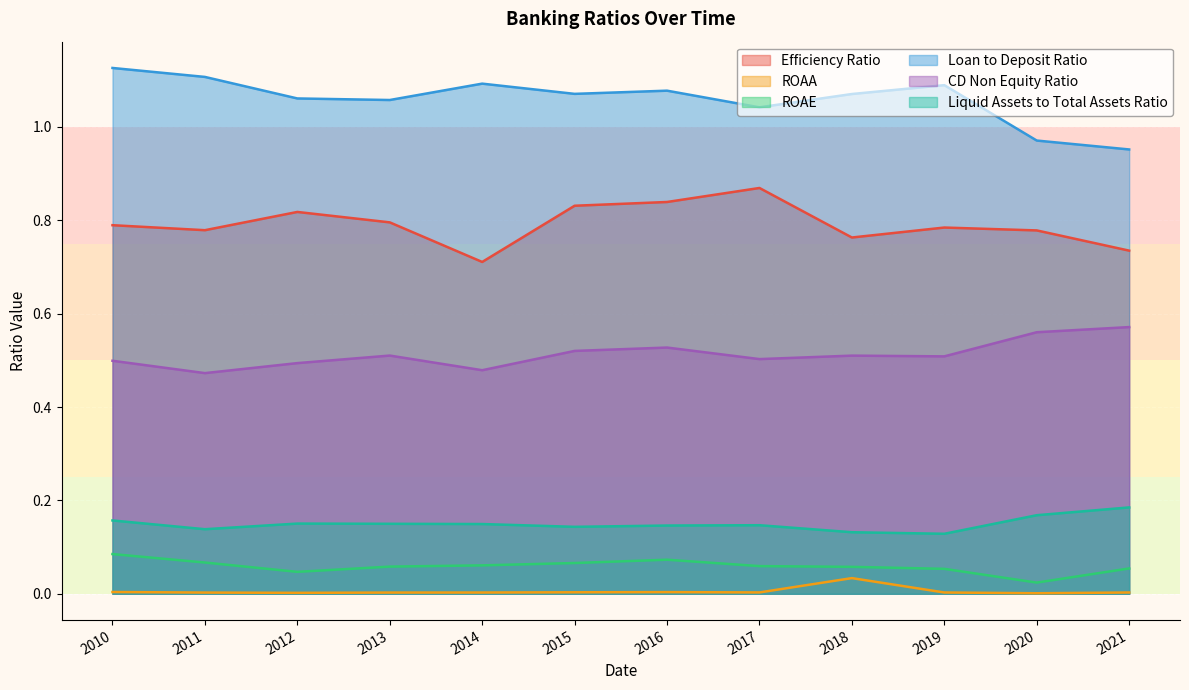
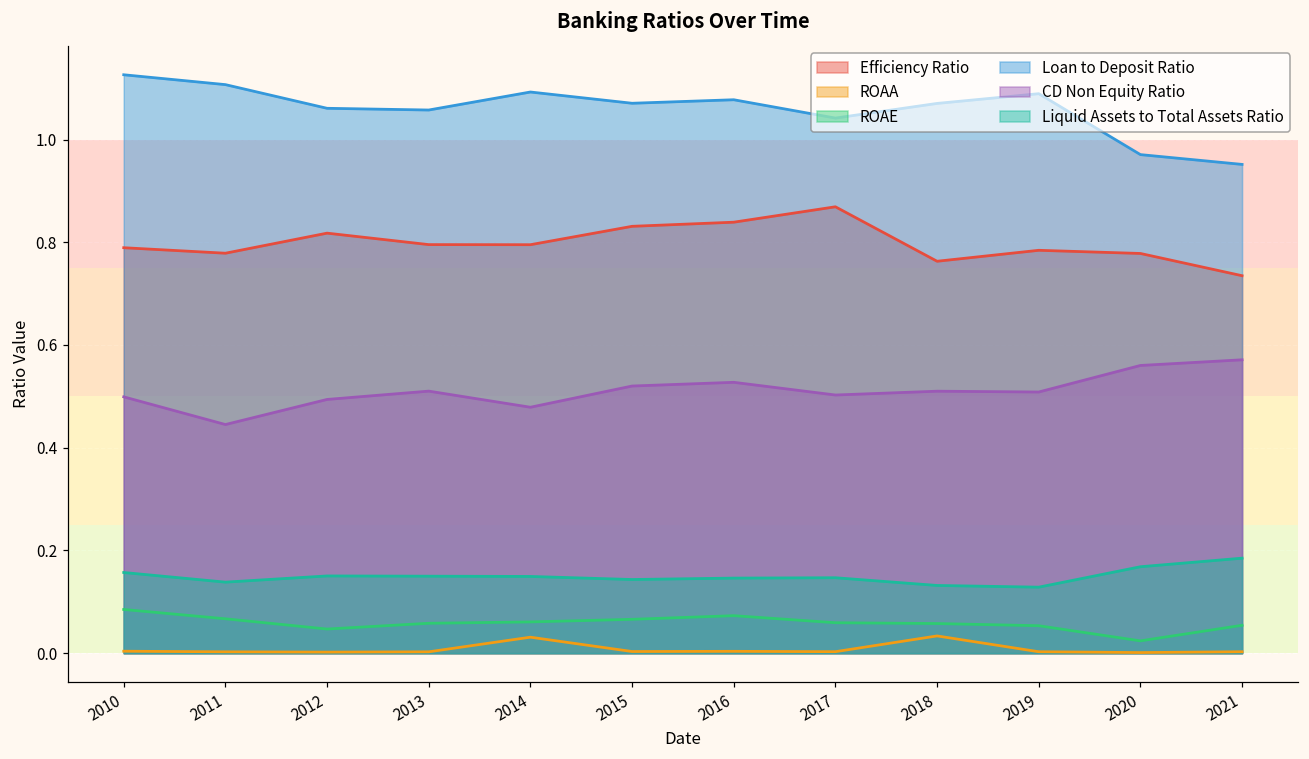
CD Non Equity Ratio, 2011: 0.47 -> 0.45
Efficiency Ratio, 2014: 0.71 -> 0.80
ROAA, 2014: 0.00 -> 0.03
